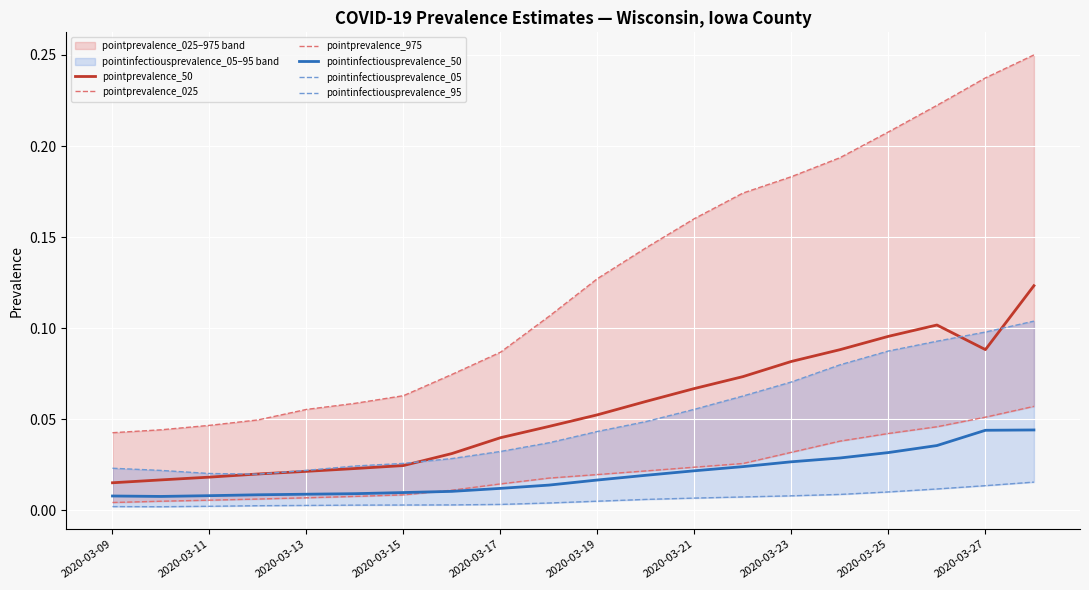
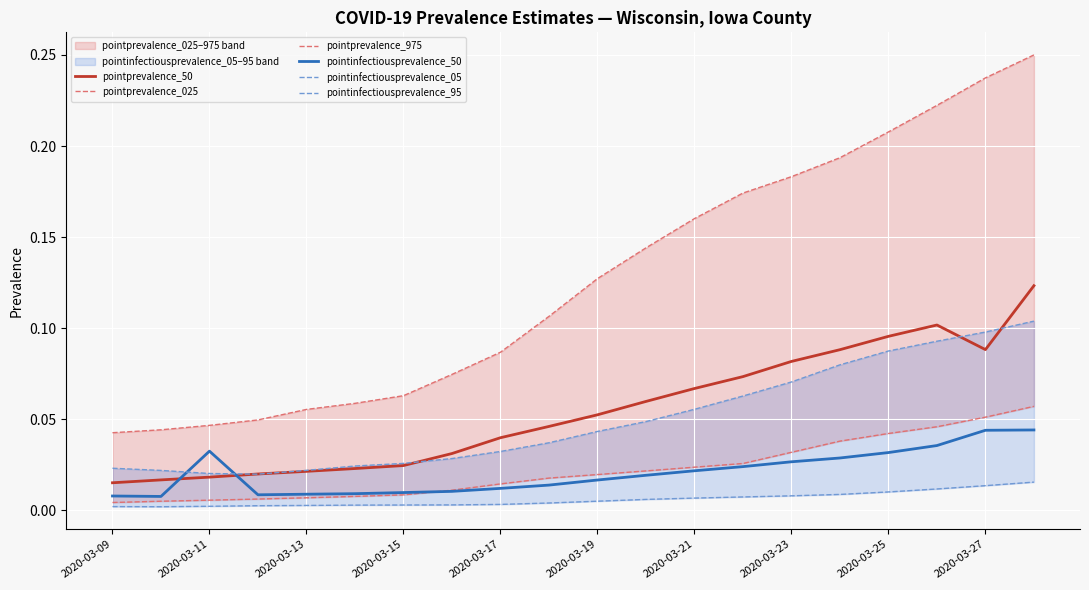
pointinfectiousprevalence_50, 2020-03-11: 0.008 -> 0.032
